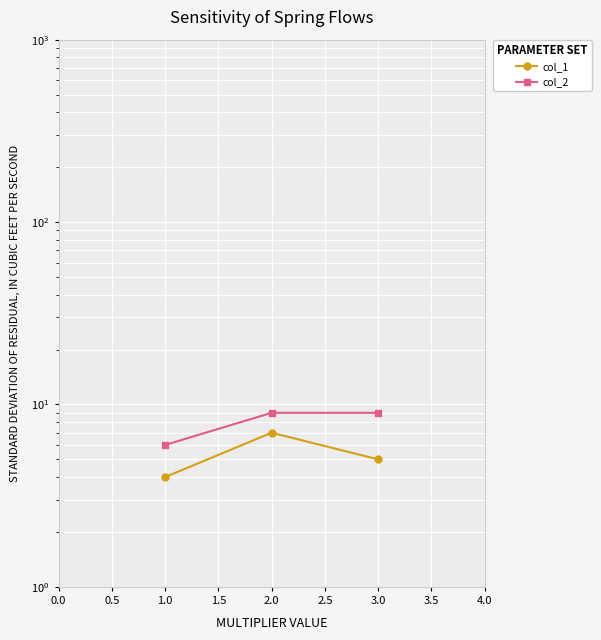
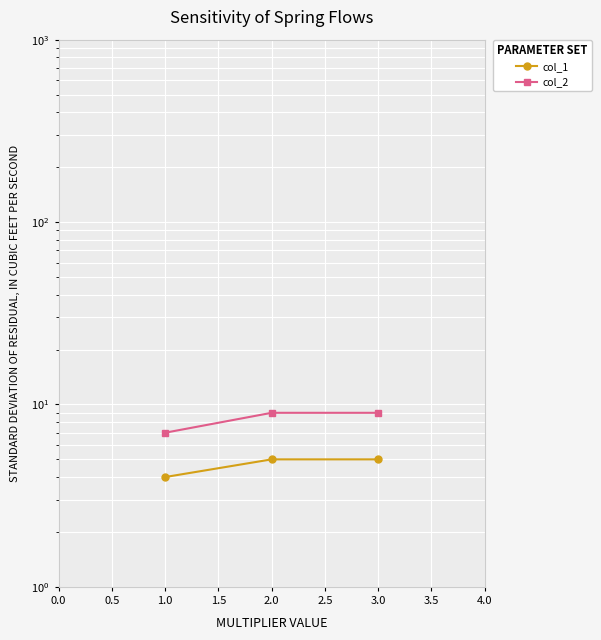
col_2, 1.0: 6 -> 7
col_1, 2.0: 7 -> 5
